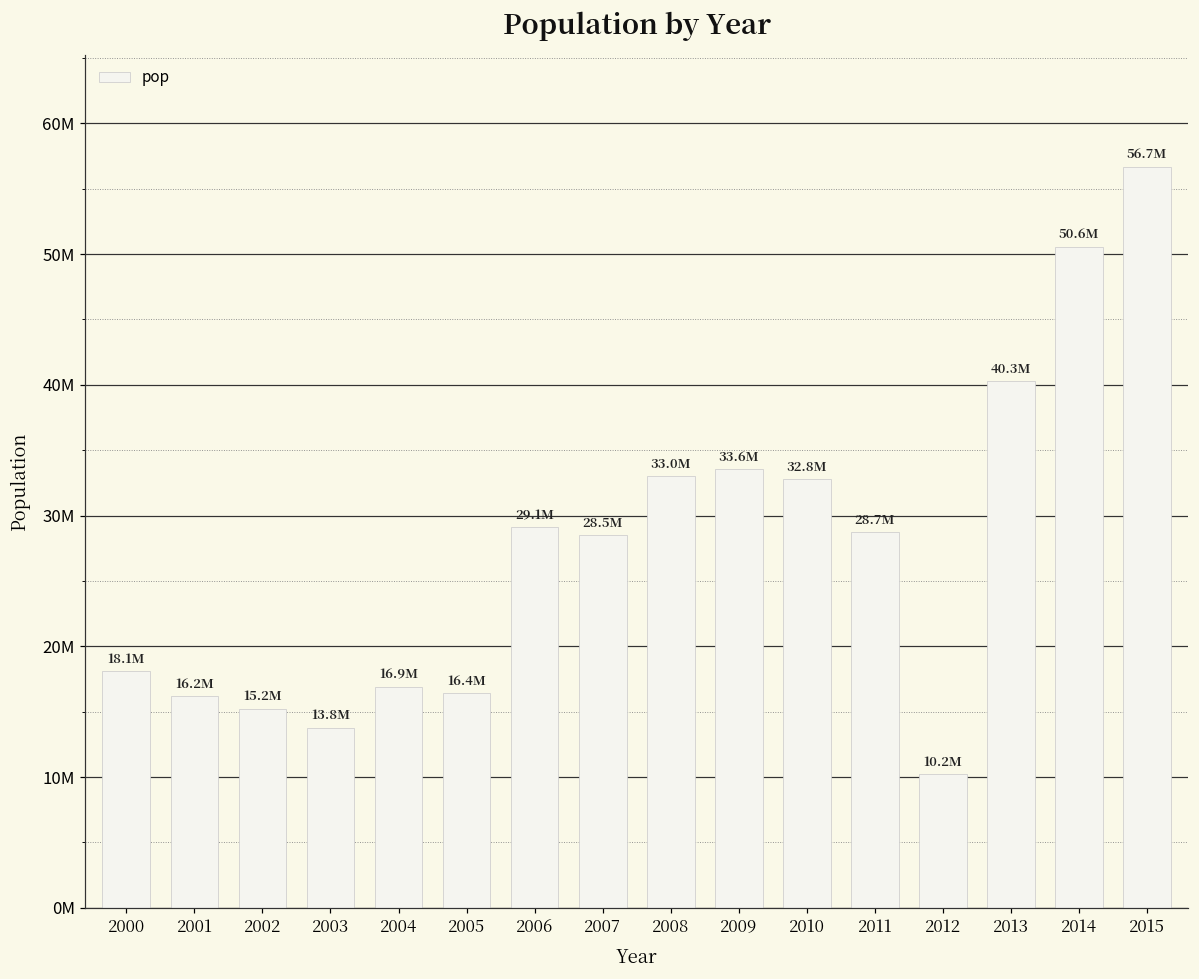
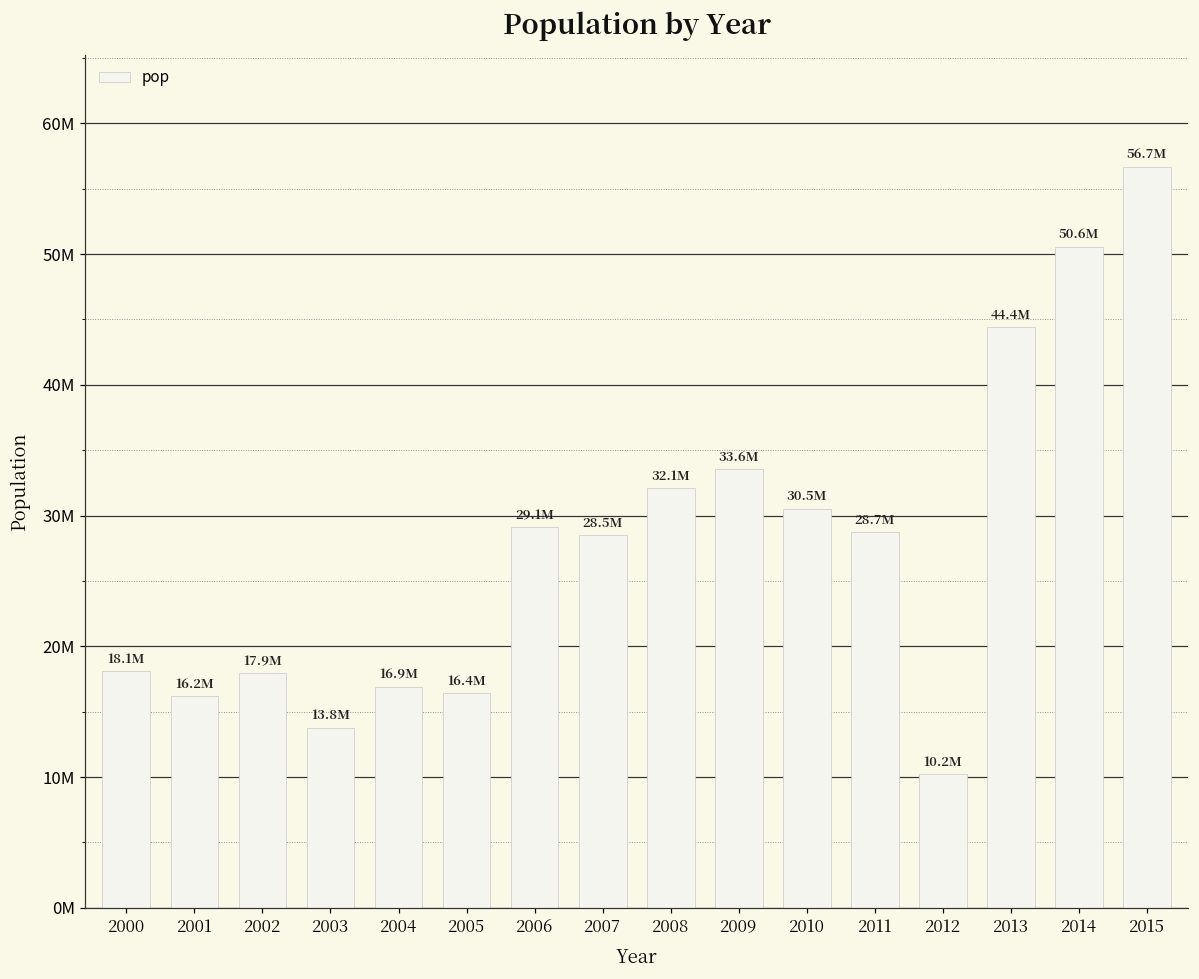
2002: 15.2M -> 17.9M
2008: 33.0M -> 32.1M
2010: 32.8M -> 30.5M
2013: 40.3M -> 44.4M
